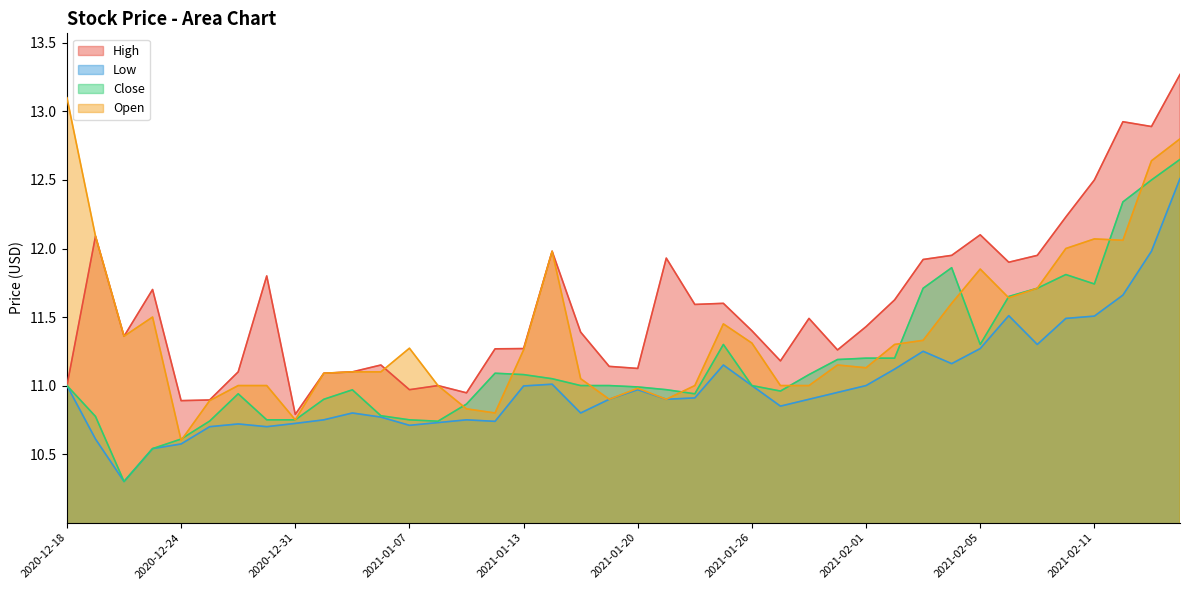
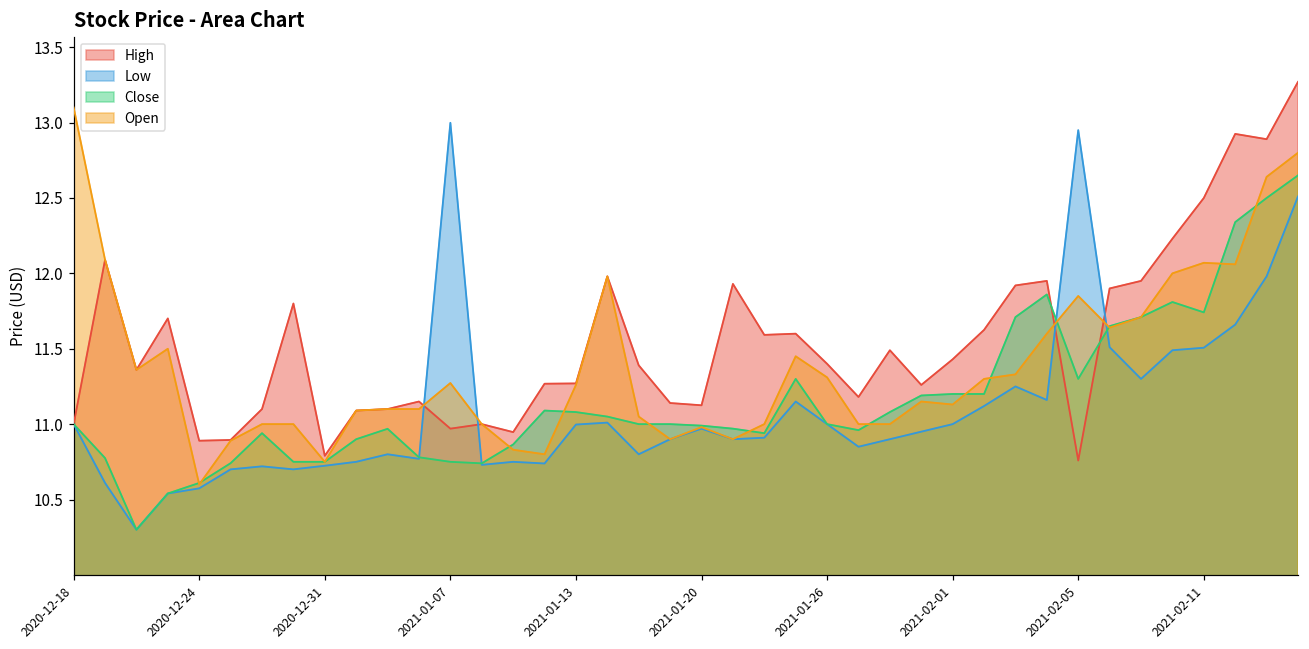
Low, 2021-01-07: 10.71 -> 13.00
High, 2021-02-05: 12.10 -> 10.76
Low, 2021-02-05: 11.27 -> 12.95
